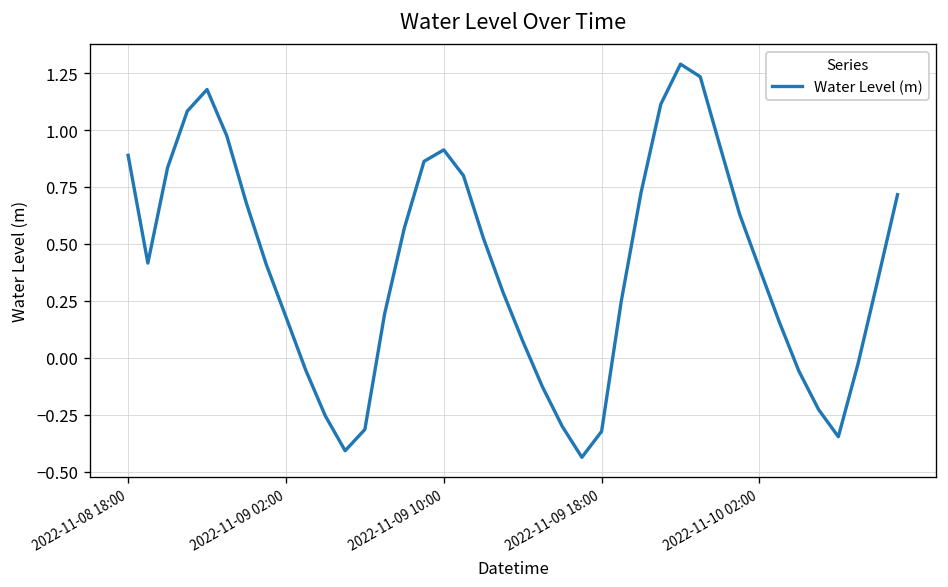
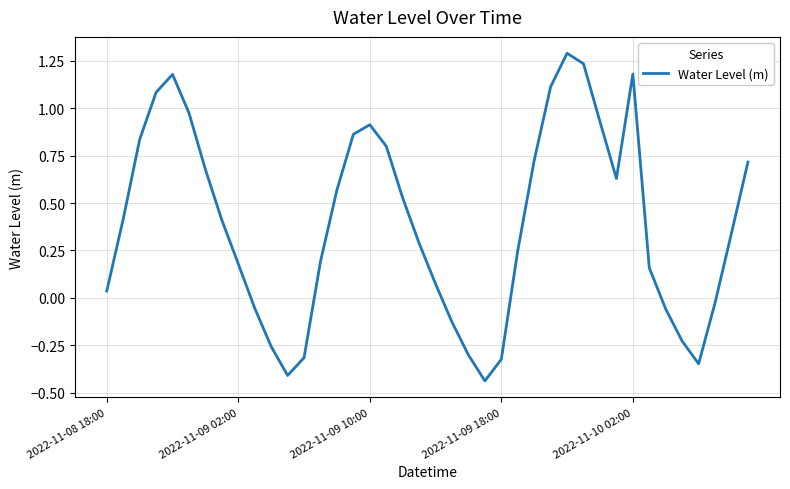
2022-11-08 18:00: 0.89 -> 0.04
2022-11-10 02:00: 0.39 -> 1.18
